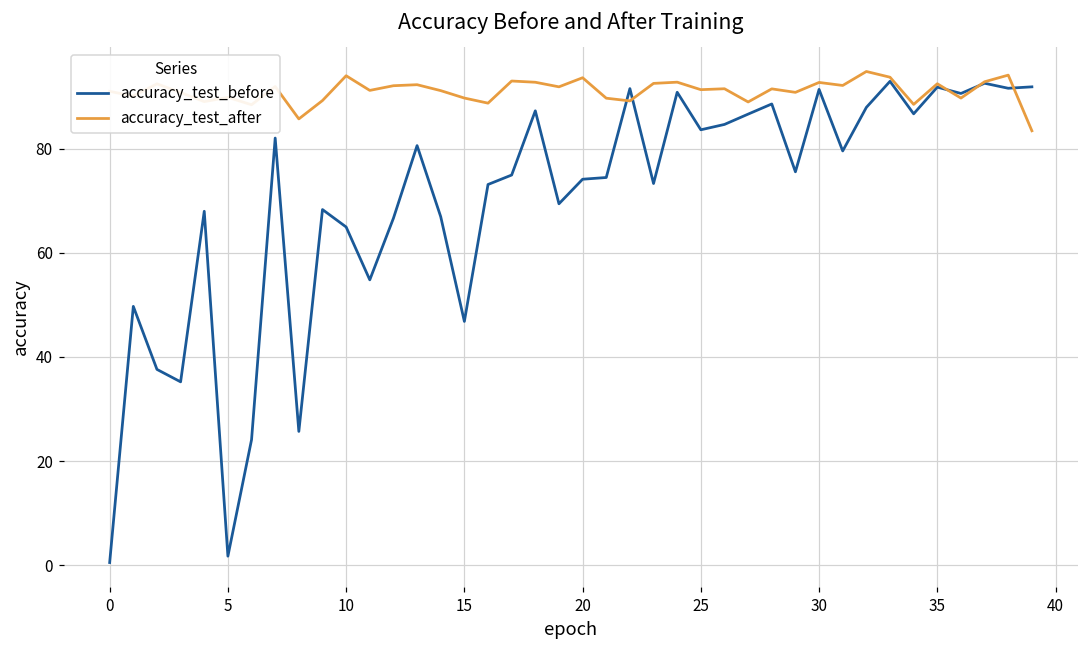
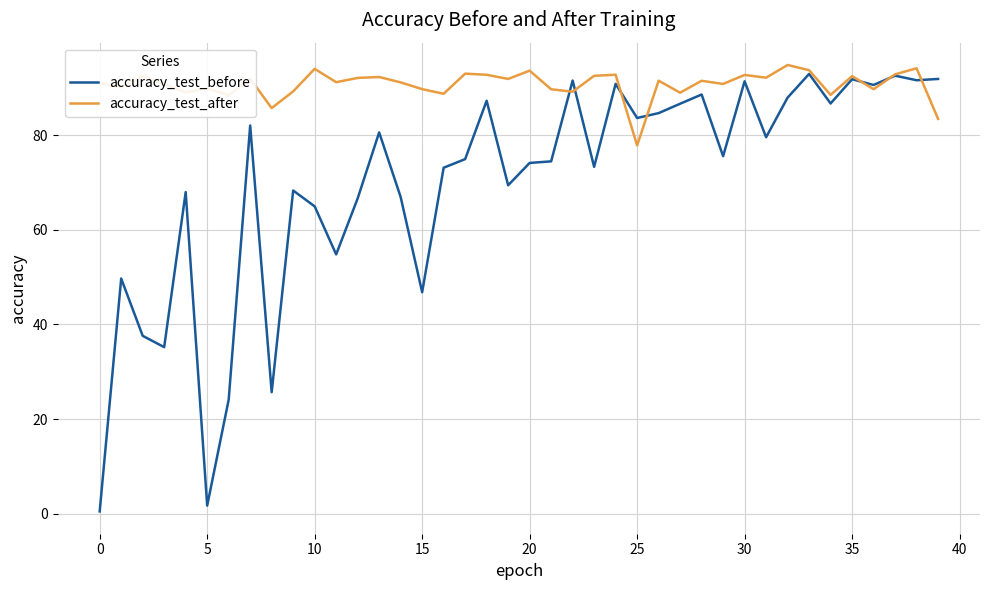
accuracy_test_after, 25: 91 -> 78
